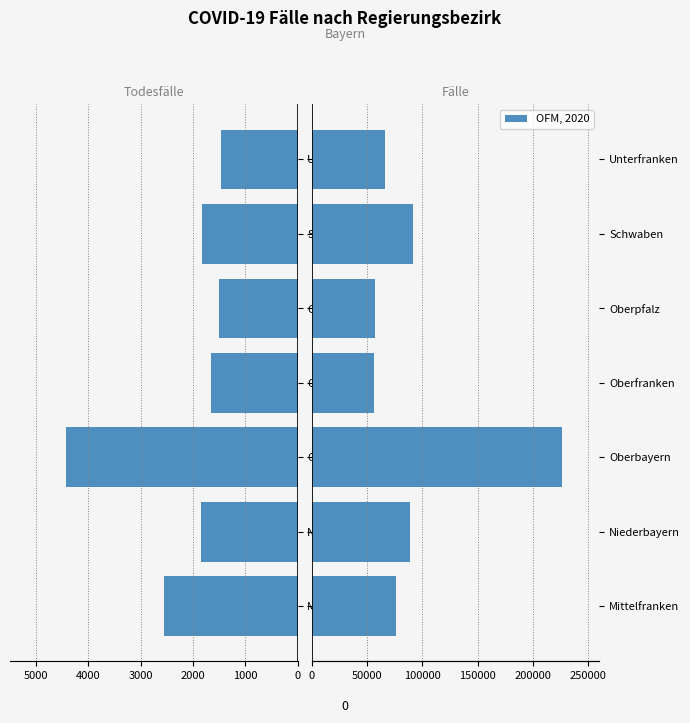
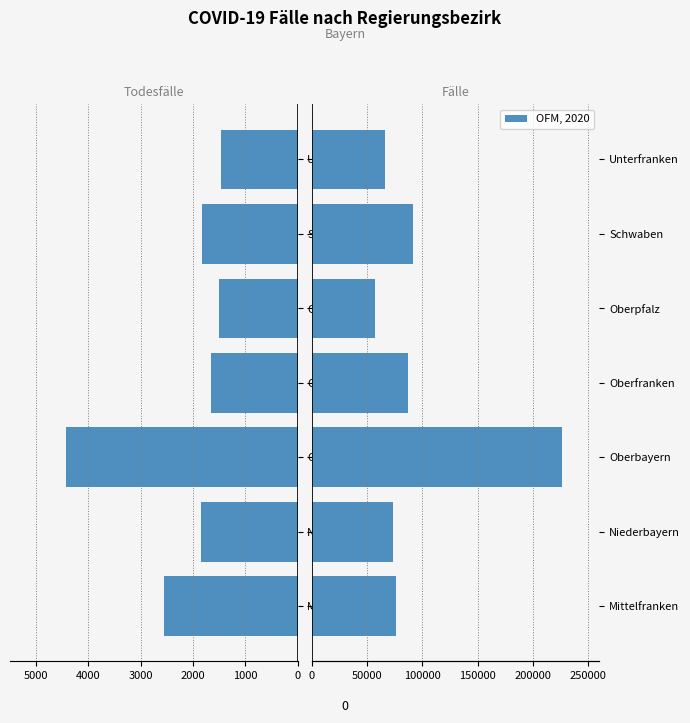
Fälle, Oberfranken: 57000 -> 87000
Fälle, Niederbayern: 89000 -> 73000
